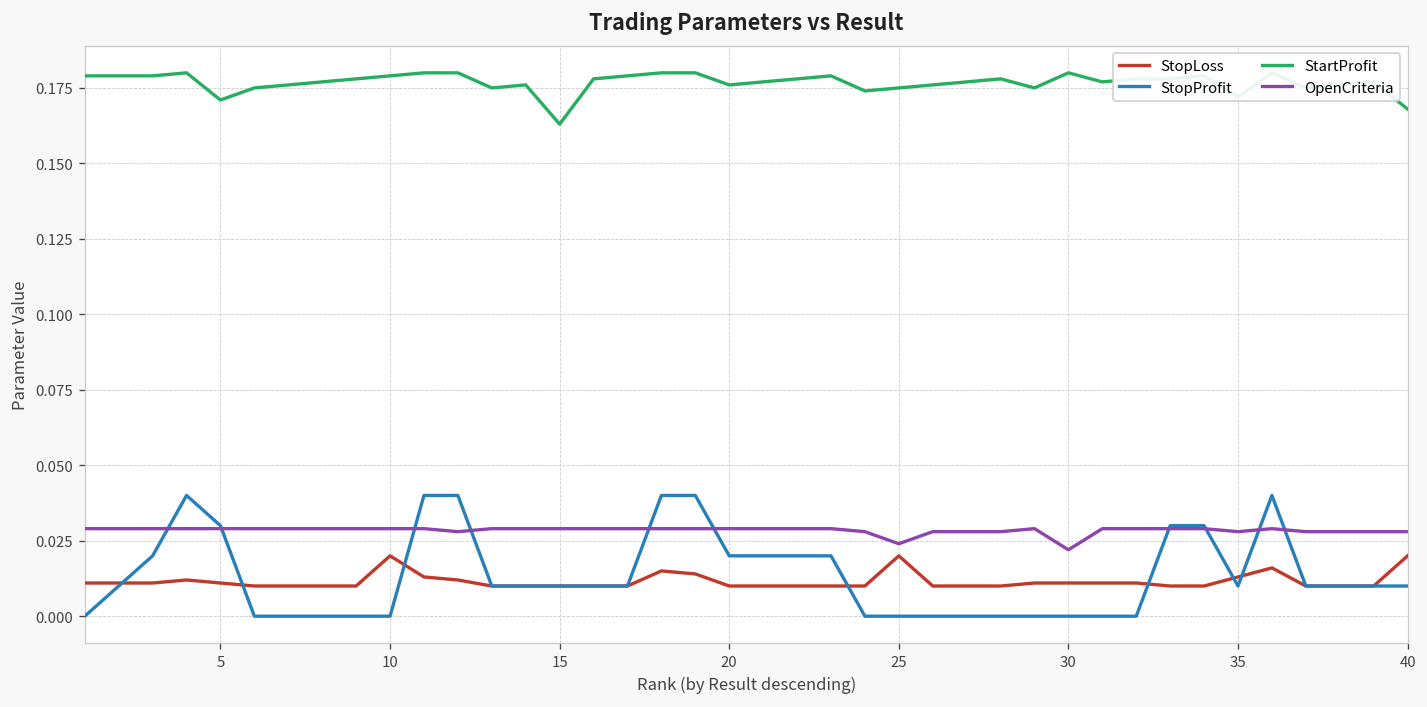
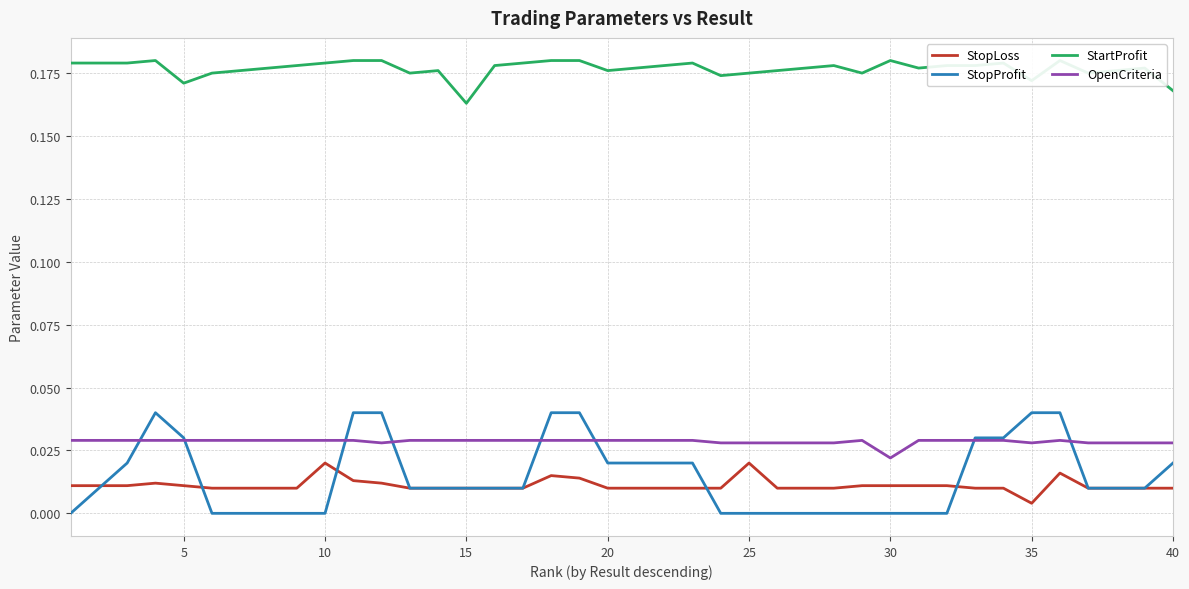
OpenCriteria, 25: 0.024 -> 0.028
StopLoss, 35: 0.013 -> 0.004
StopProfit, 35: 0.01 -> 0.04
StopLoss, 40: 0.02 -> 0.01
StopProfit, 40: 0.01 -> 0.02
